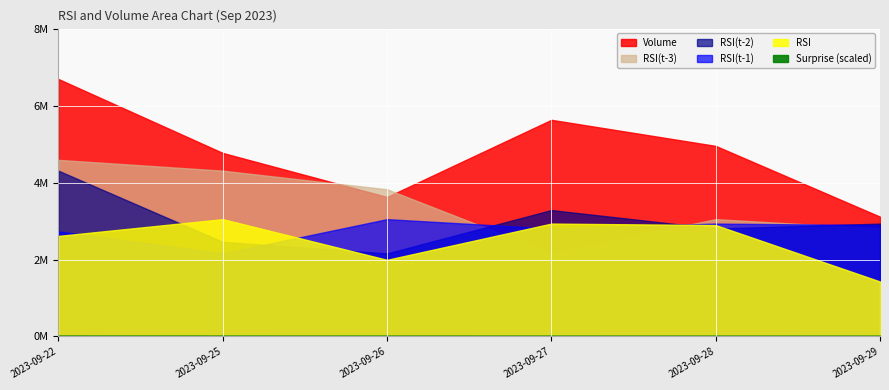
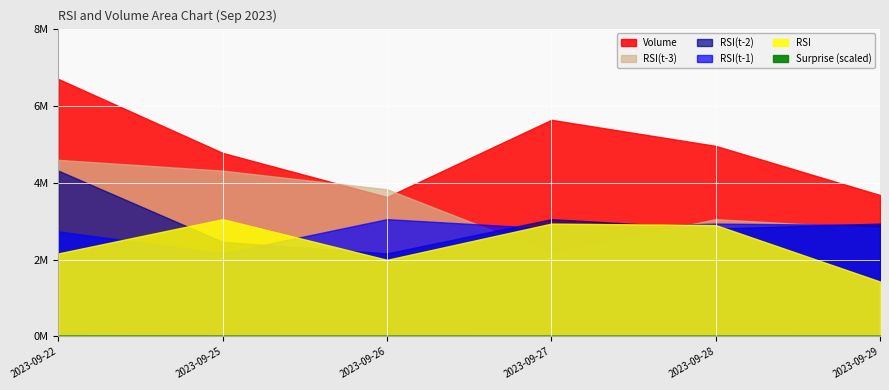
RSI, 2023-09-22: 2600000 -> 2200000
RSI(t-2), 2023-09-27: 3300000 -> 3000000
Volume, 2023-09-29: 3100000 -> 3700000
